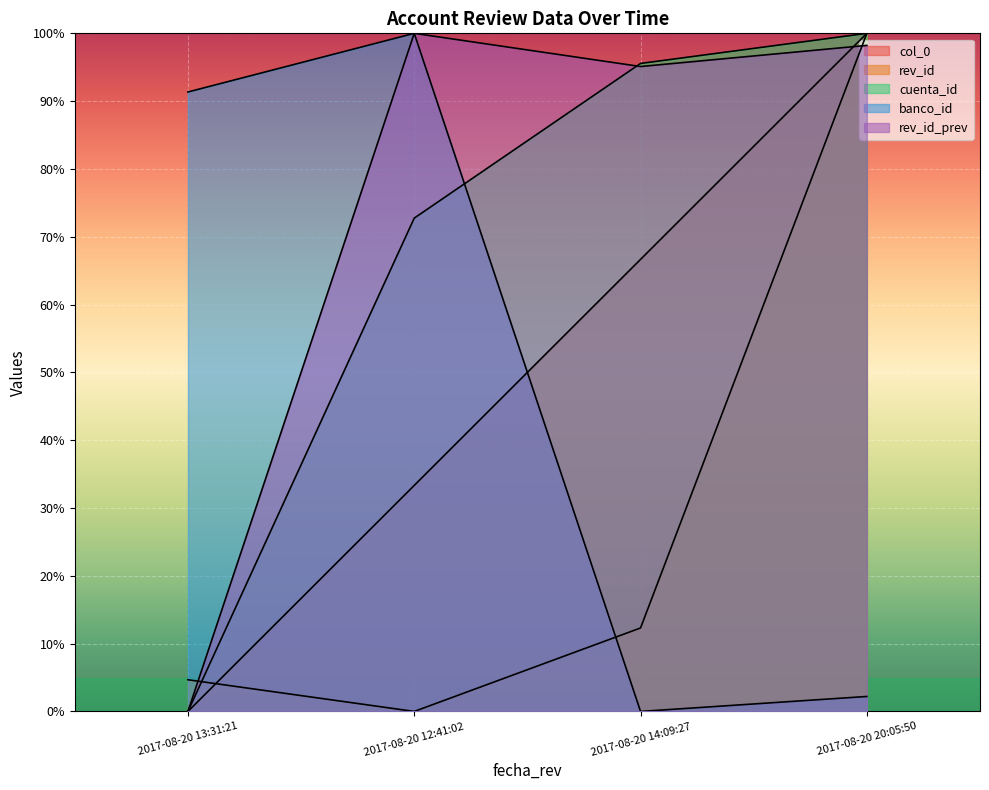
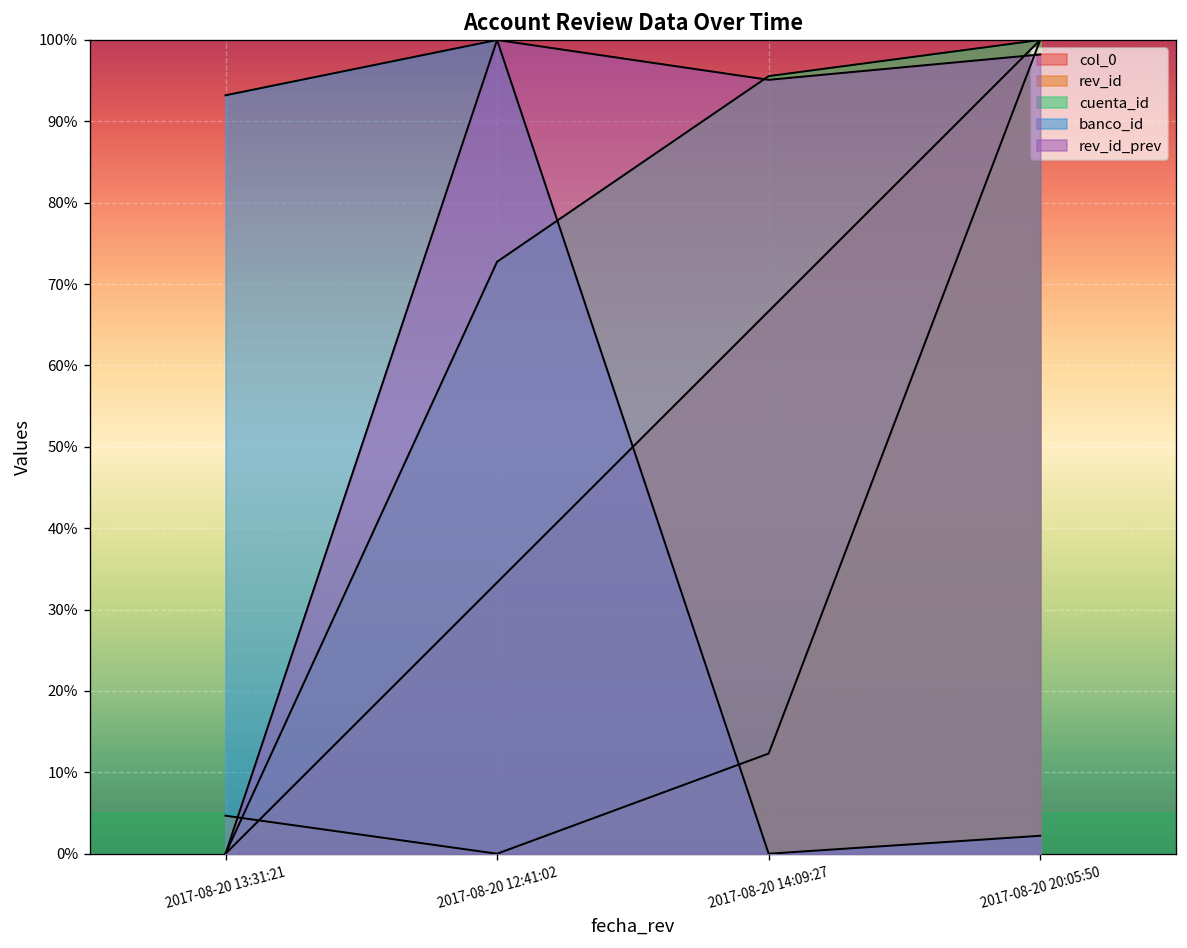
banco_id, 2017-08-20 13:31:21: 91% -> 93%
